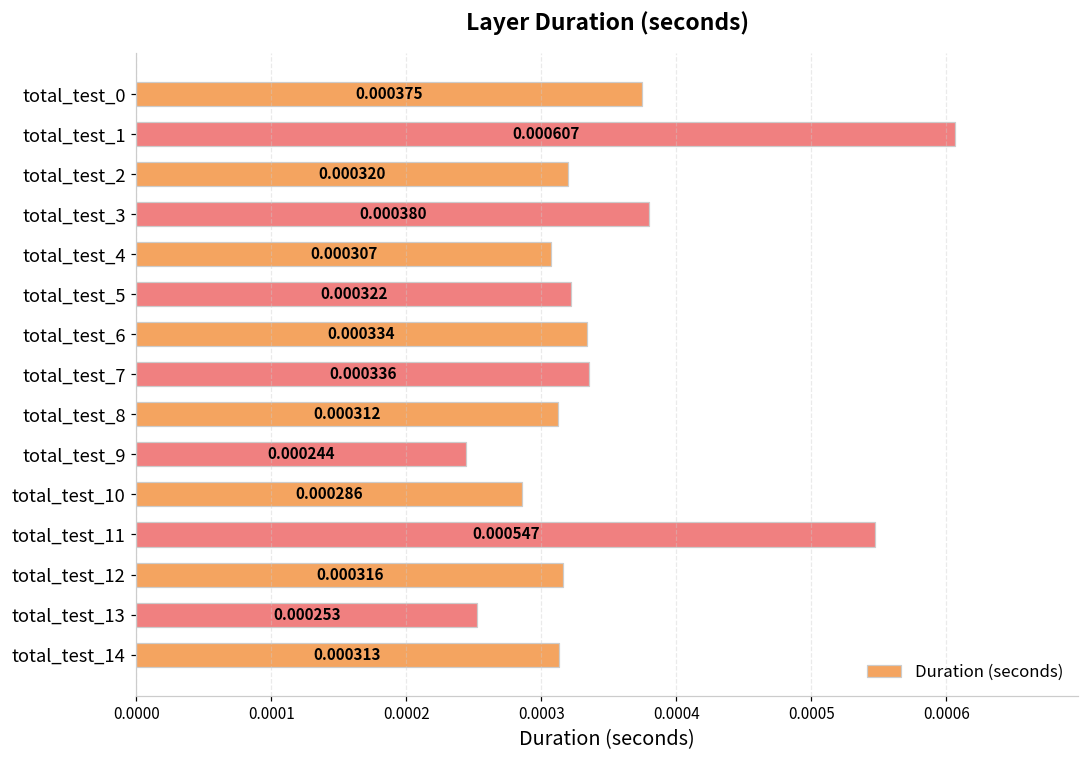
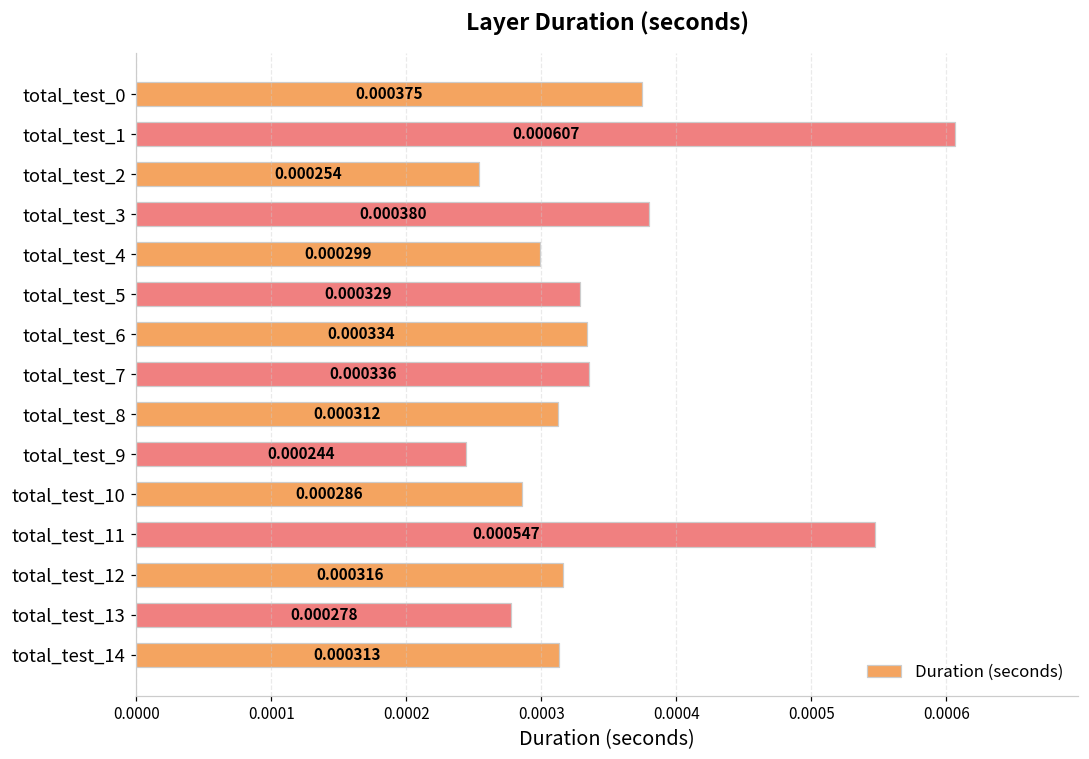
total_test_2: 0.000320 -> 0.000254
total_test_4: 0.000307 -> 0.000299
total_test_5: 0.000322 -> 0.000329
total_test_13: 0.000253 -> 0.000278
